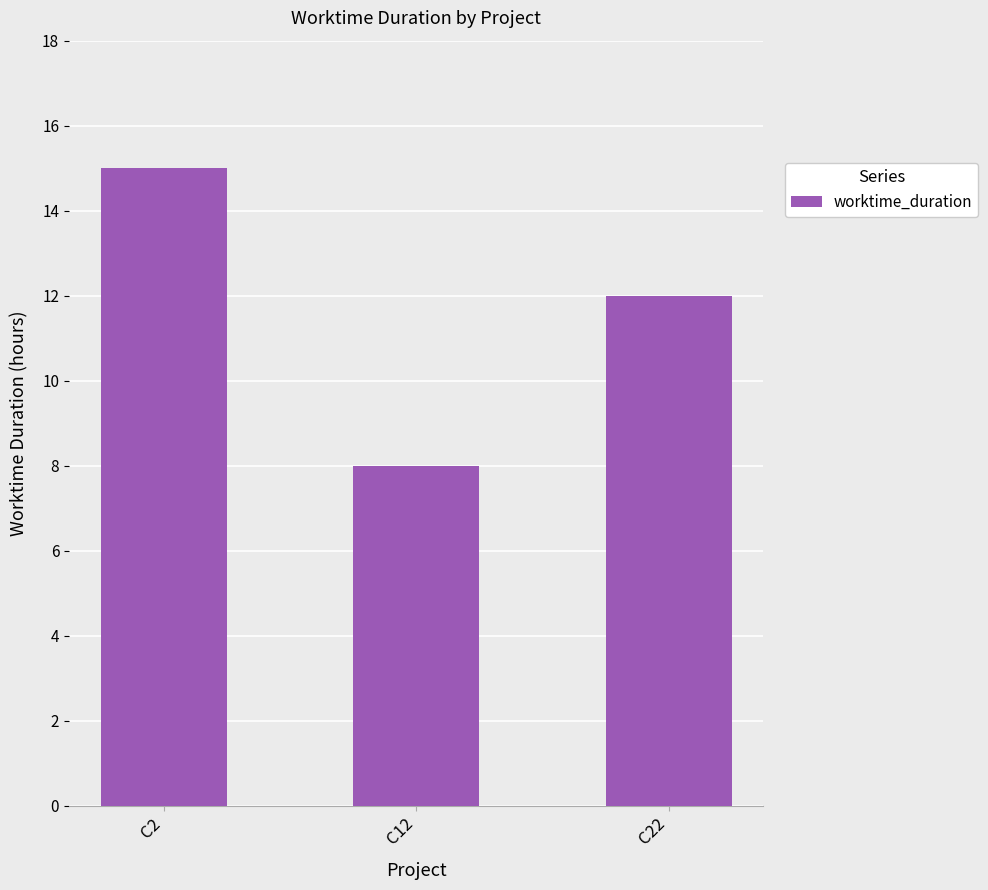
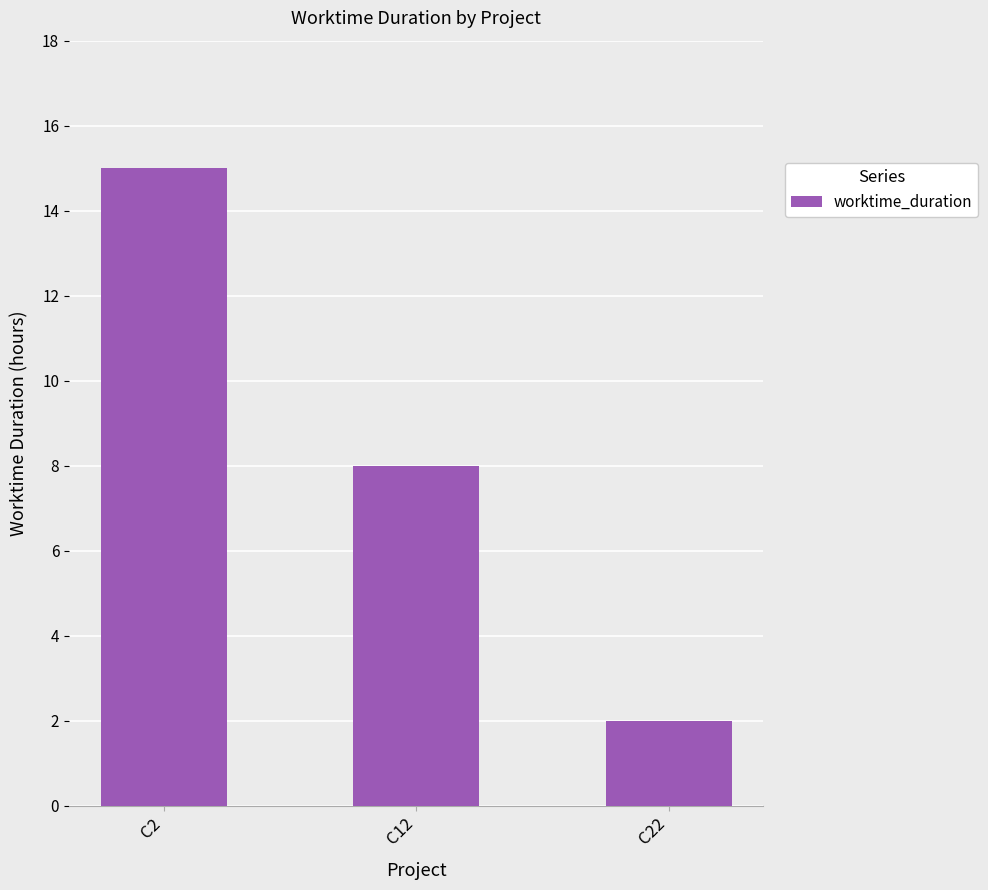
C22: 12 -> 2
